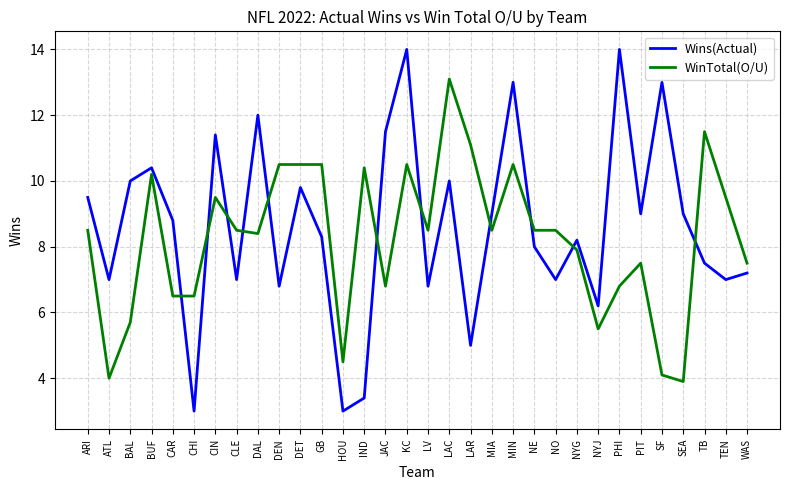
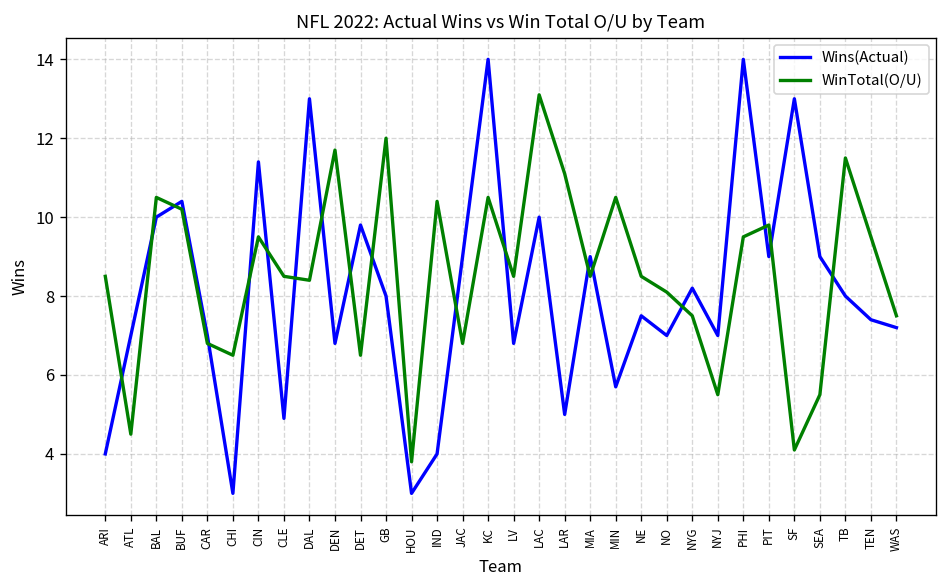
Wins(Actual), ARI: 9.5 -> 4.0
WinTotal(O/U), ATL: 4.0 -> 4.5
WinTotal(O/U), BAL: 5.7 -> 10.5
Wins(Actual), CAR: 8.8 -> 7.0
WinTotal(O/U), CAR: 6.5 -> 6.8
Wins(Actual), CLE: 7.0 -> 4.9
Wins(Actual), DAL: 12 -> 13
WinTotal(O/U), DEN: 10.5 -> 11.7
WinTotal(O/U), DET: 10.5 -> 6.5
Wins(Actual), GB: 8.3 -> 8.0
WinTotal(O/U), GB: 10.5 -> 12.0
WinTotal(O/U), HOU: 4.5 -> 3.8
Wins(Actual), IND: 3.4 -> 4.0
Wins(Actual), JAC: 11.5 -> 9.0
Wins(Actual), MIN: 13.0 -> 5.7
Wins(Actual), NE: 8.0 -> 7.5
WinTotal(O/U), NO: 8.5 -> 8.1
WinTotal(O/U), NYG: 7.9 -> 7.5
Wins(Actual), NYJ: 6.2 -> 7.0
WinTotal(O/U), PHI: 6.8 -> 9.5
WinTotal(O/U), PIT: 7.5 -> 9.8
WinTotal(O/U), SEA: 3.9 -> 5.5
Wins(Actual), TB: 7.5 -> 8.0
Wins(Actual), TEN: 7.0 -> 7.4
